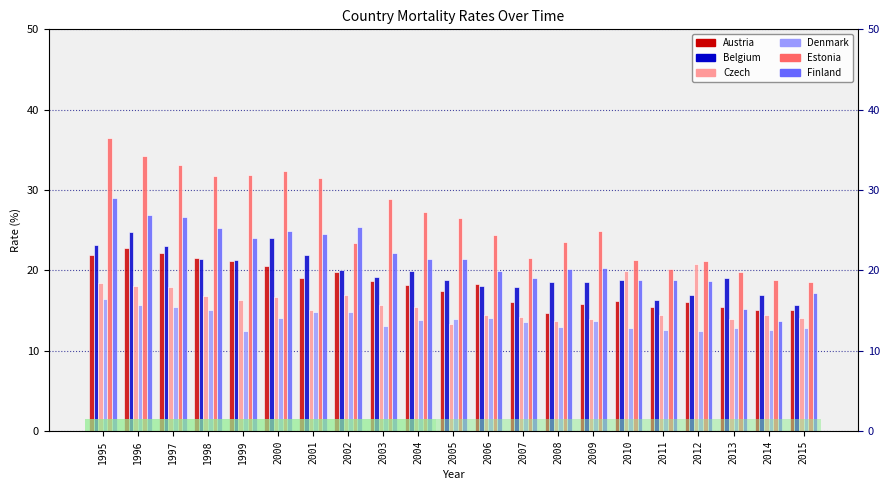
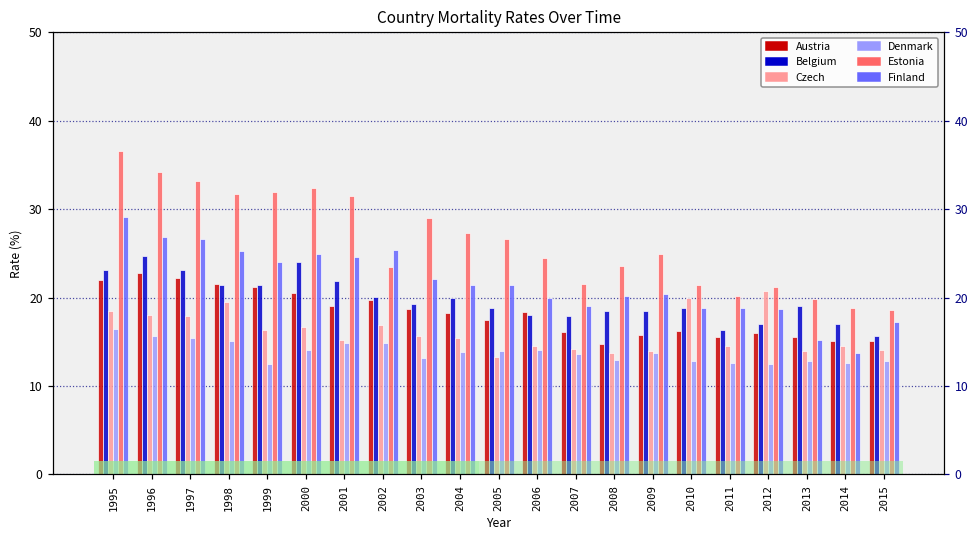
Czech, 1998: 17 -> 19
